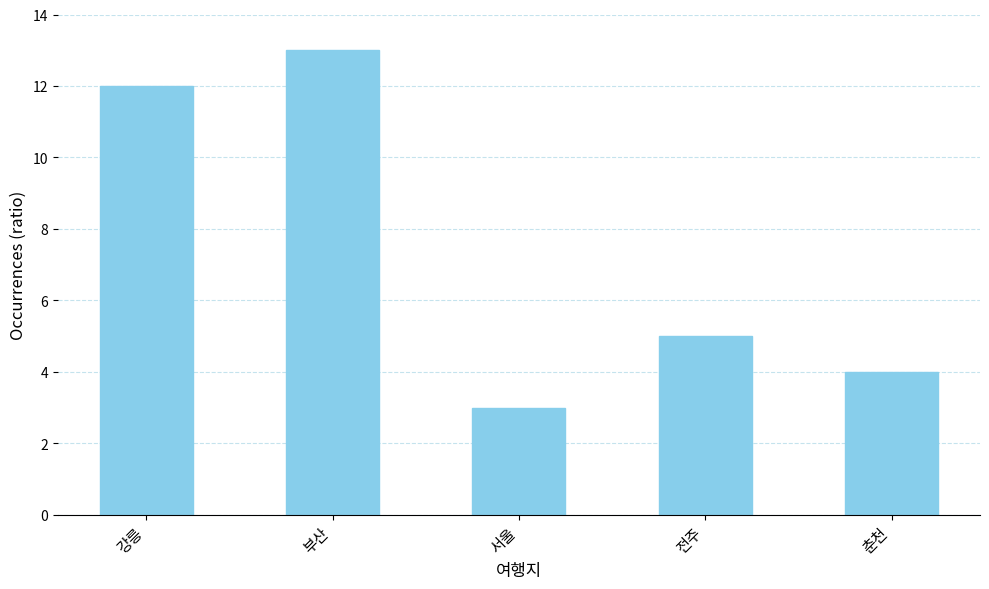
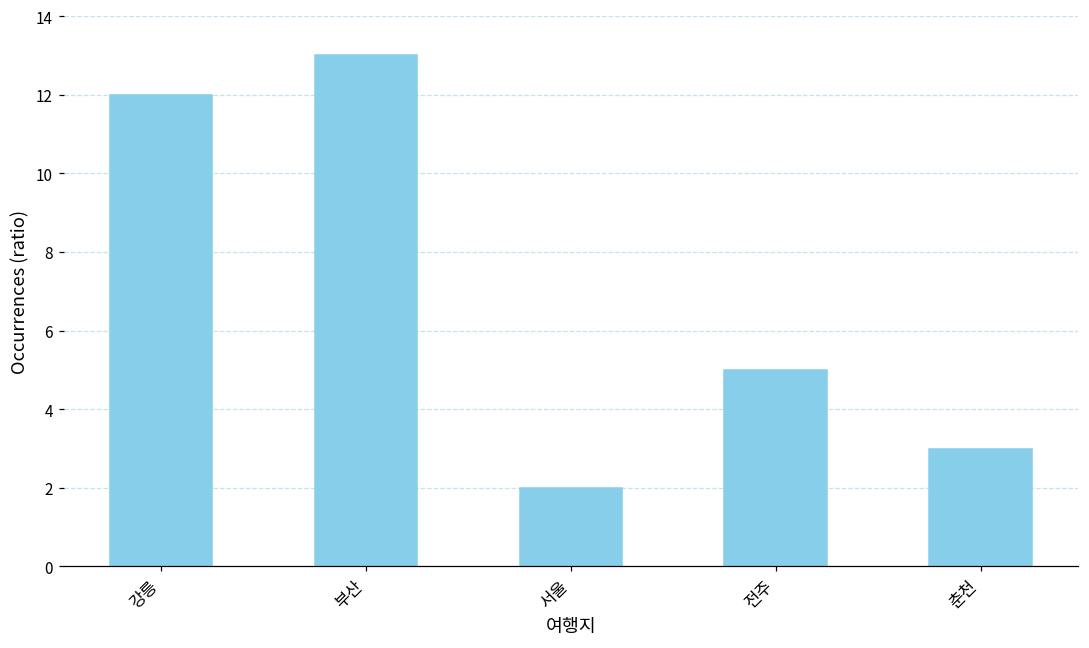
서울: 3 -> 2
춘천: 4 -> 3
